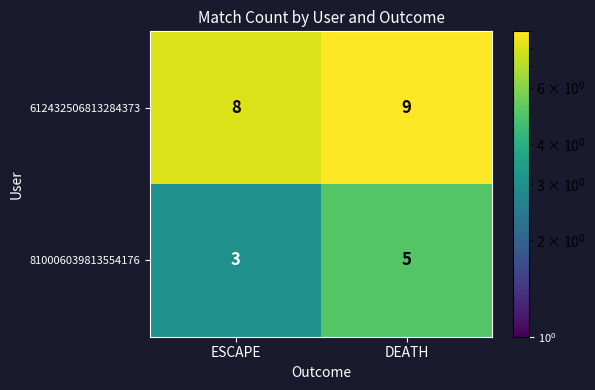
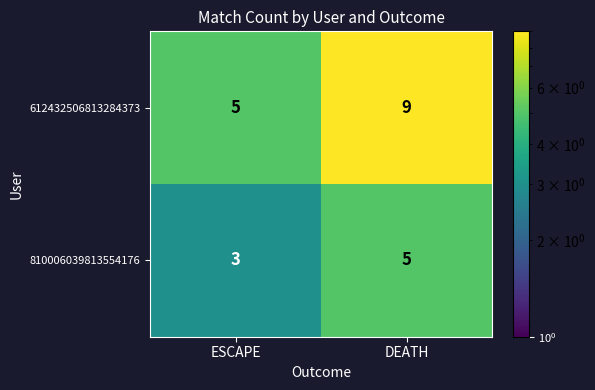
612432506813284373, ESCAPE: 8 -> 5
